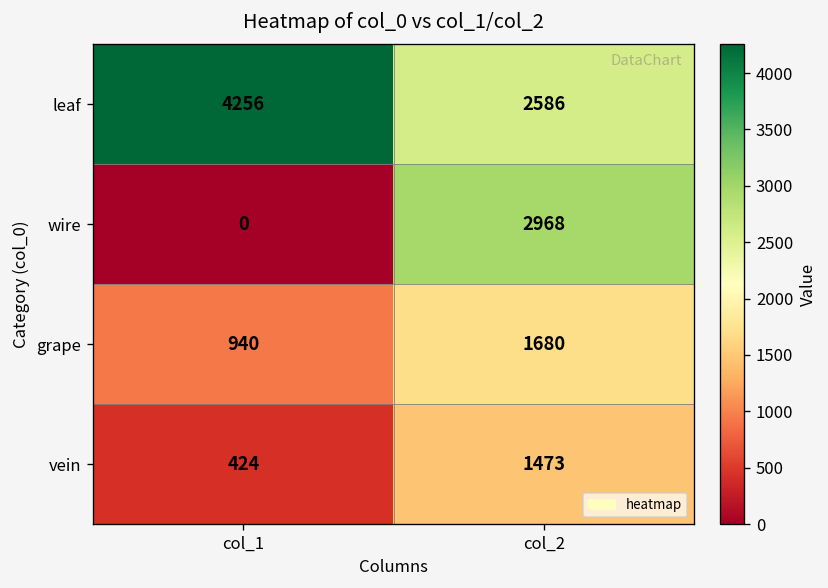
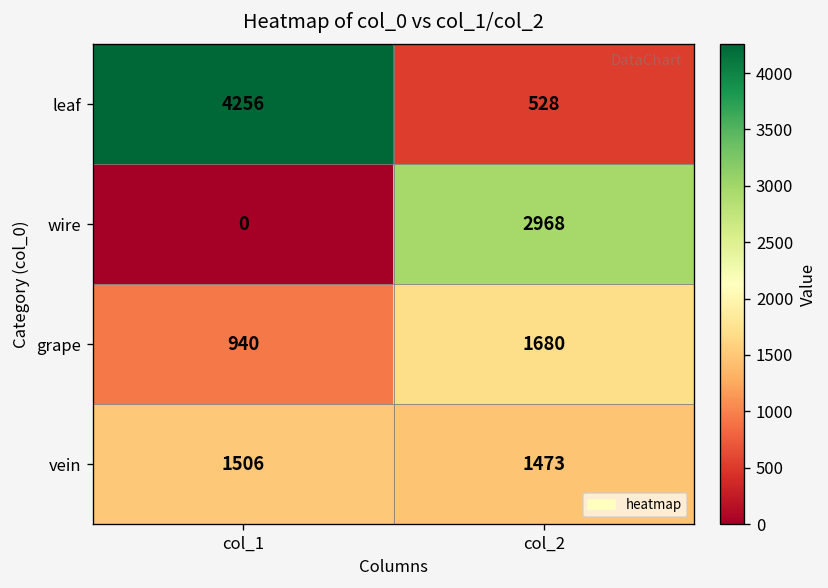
leaf, col_2: 2586 -> 528
vein, col_1: 424 -> 1506
